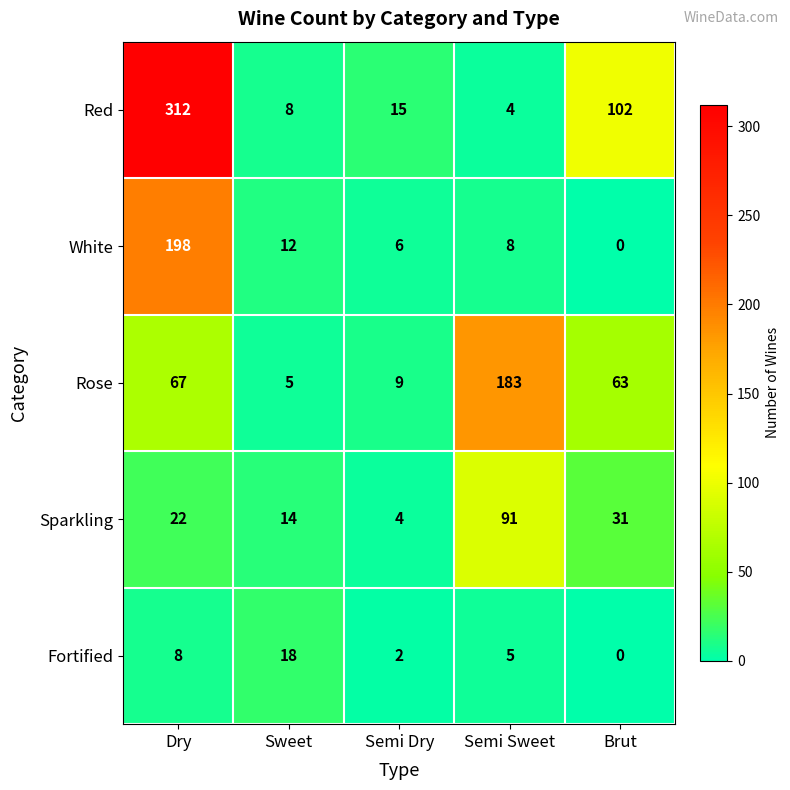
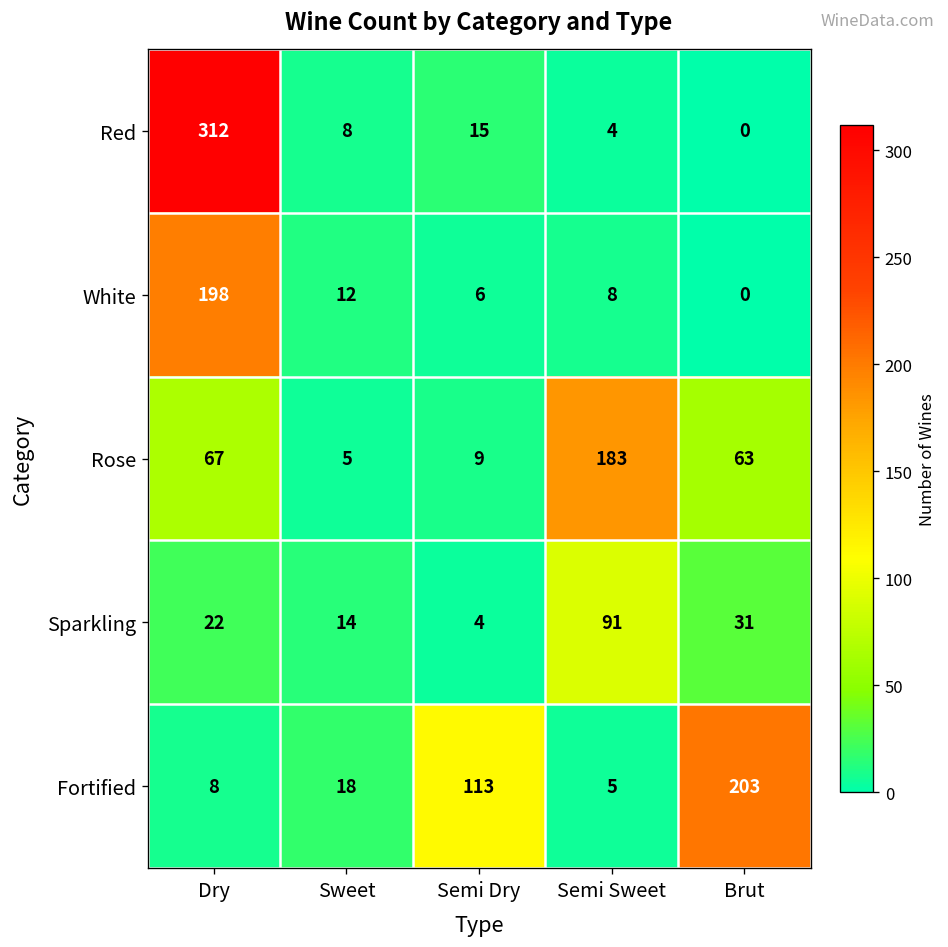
Red, Brut: 102 -> 0
Fortified, Semi Dry: 2 -> 113
Fortified, Brut: 0 -> 203
